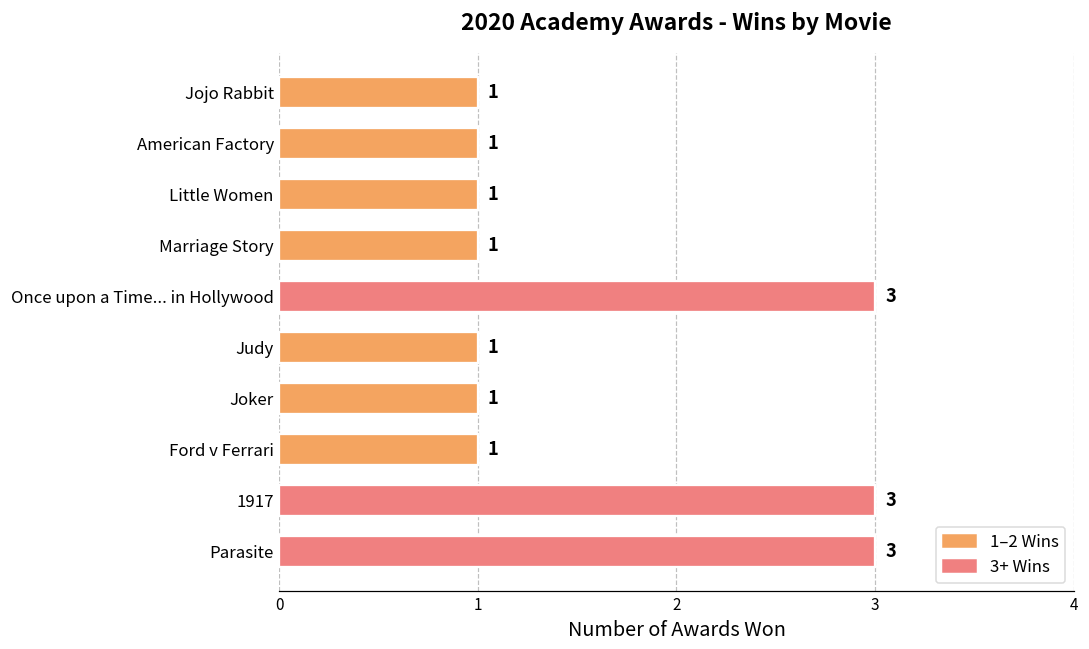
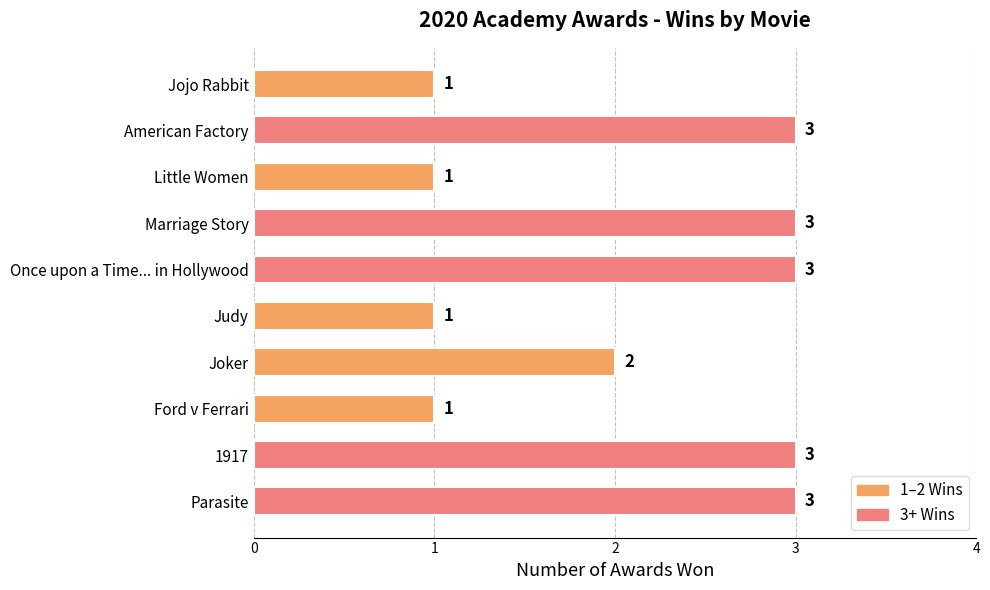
American Factory: 1 -> 3
Marriage Story: 1 -> 3
Joker: 1 -> 2
